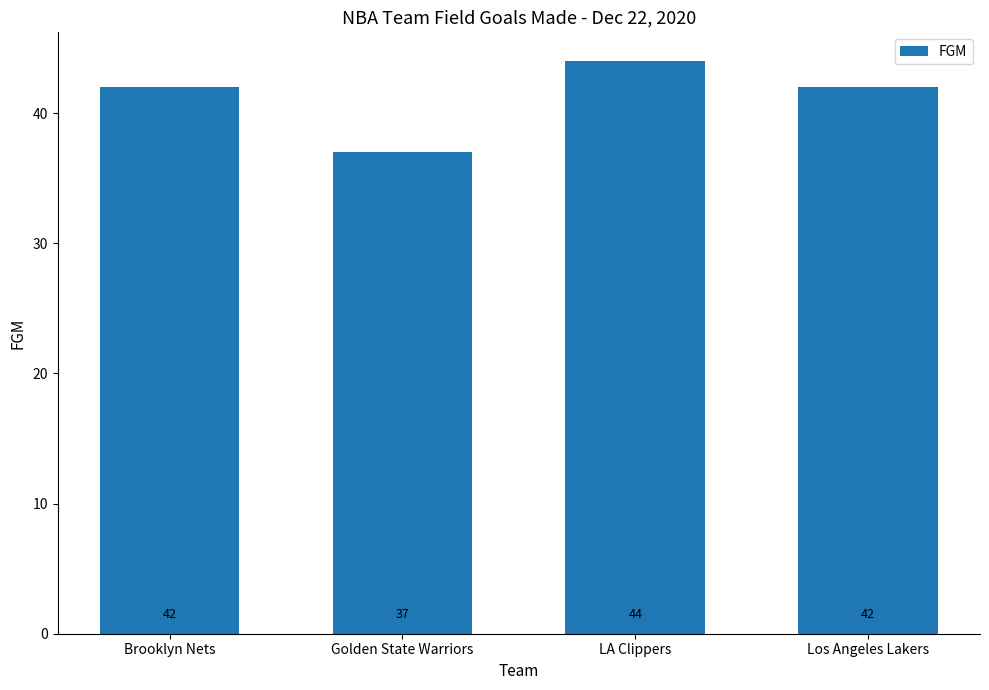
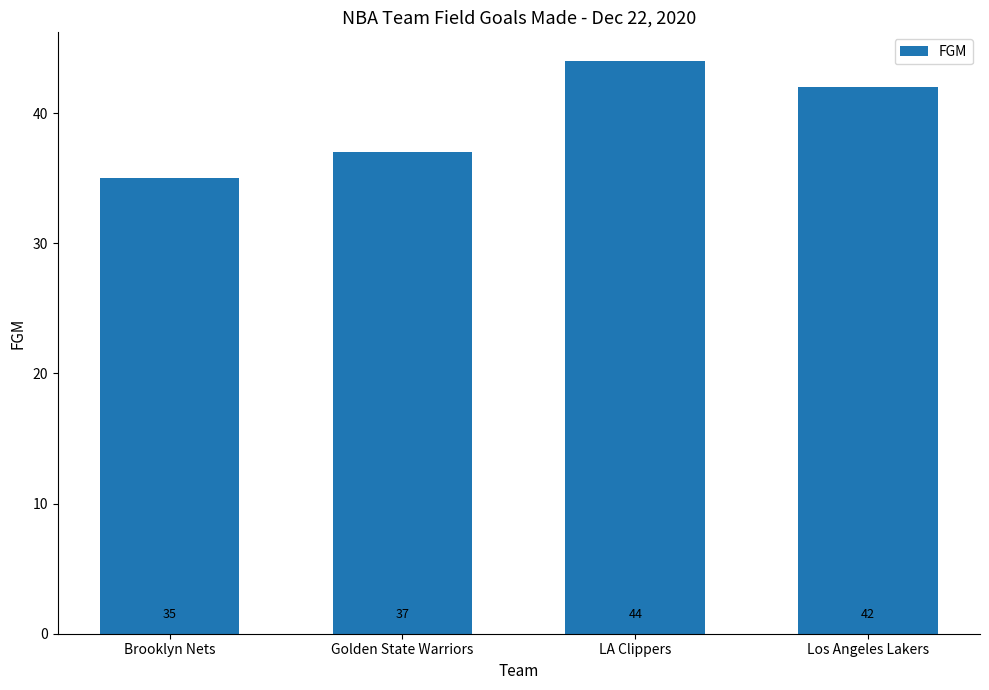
Brooklyn Nets: 42 -> 35
